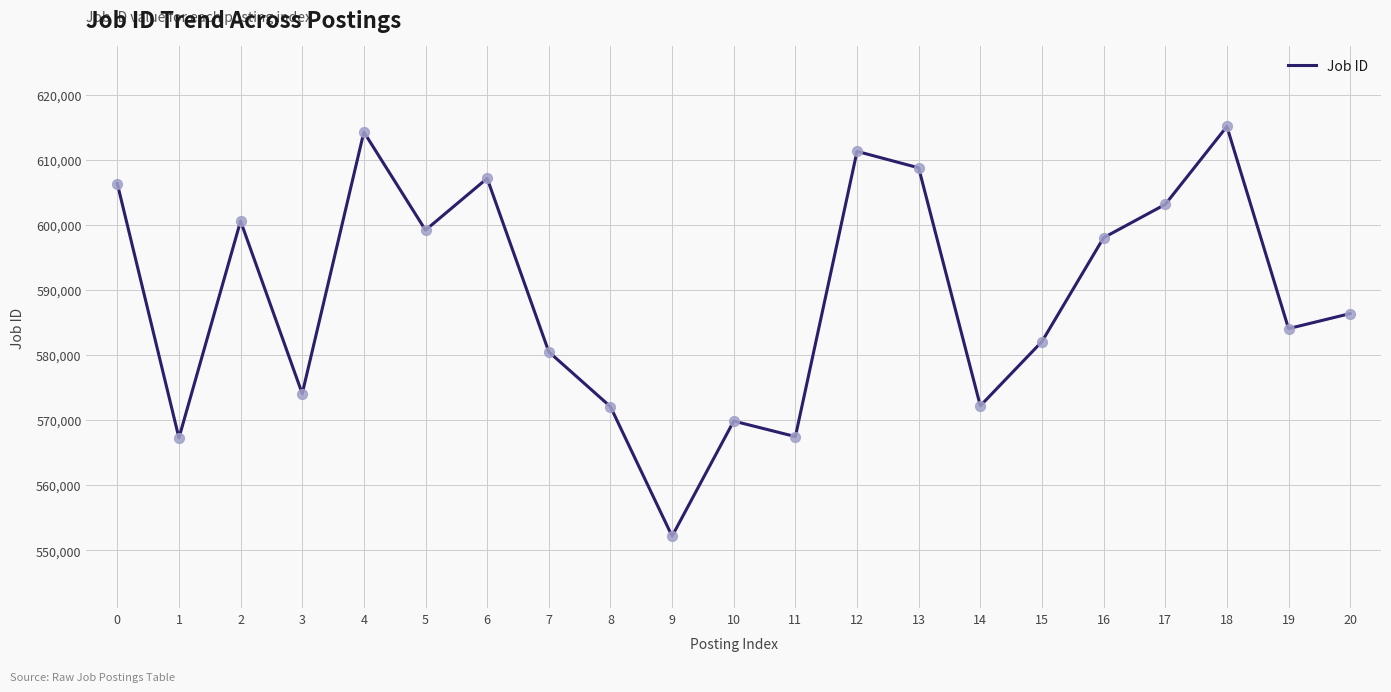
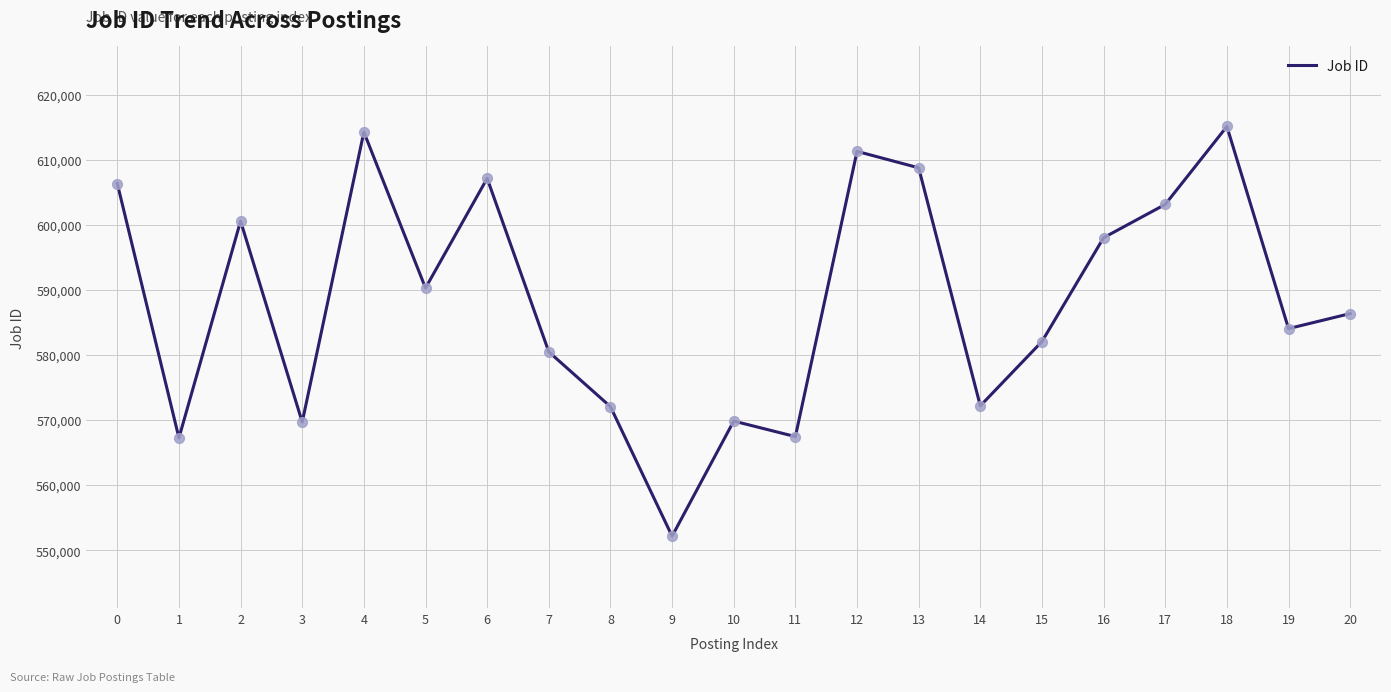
3: 574,000 -> 570,000
5: 599,000 -> 590,000
